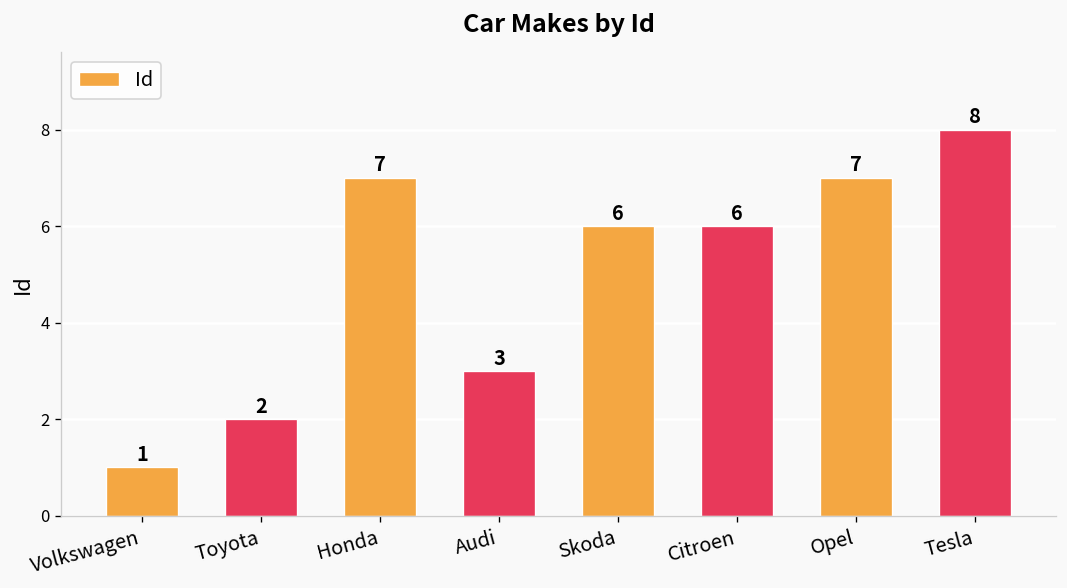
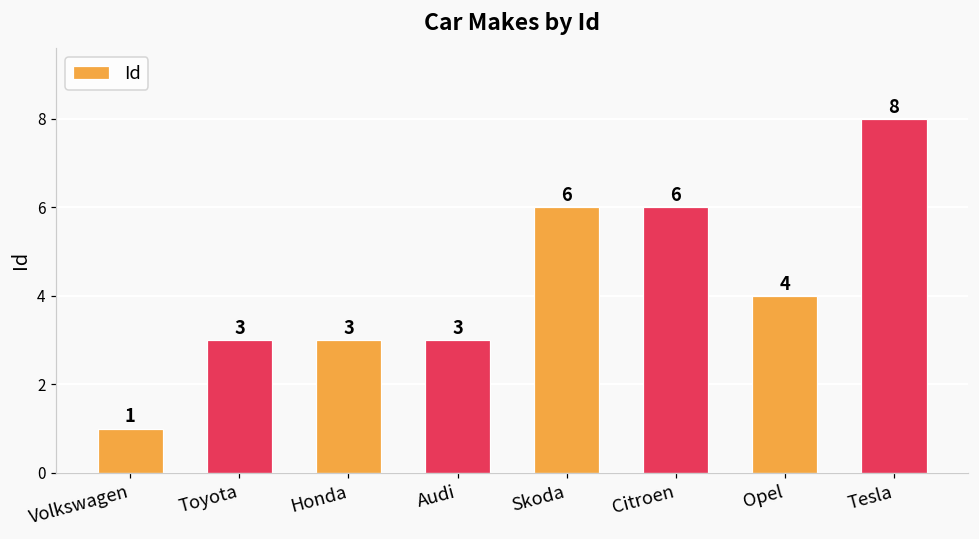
Toyota: 2 -> 3
Honda: 7 -> 3
Opel: 7 -> 4
